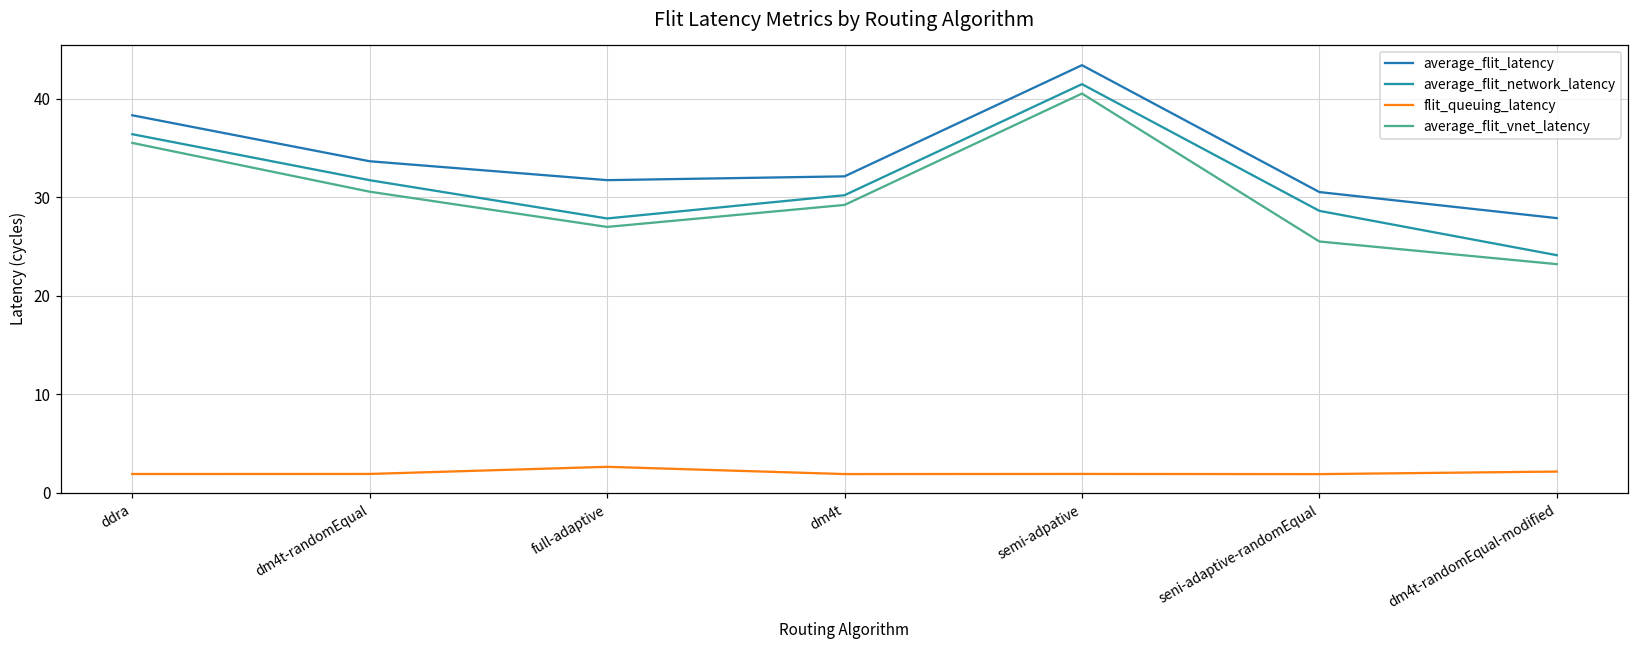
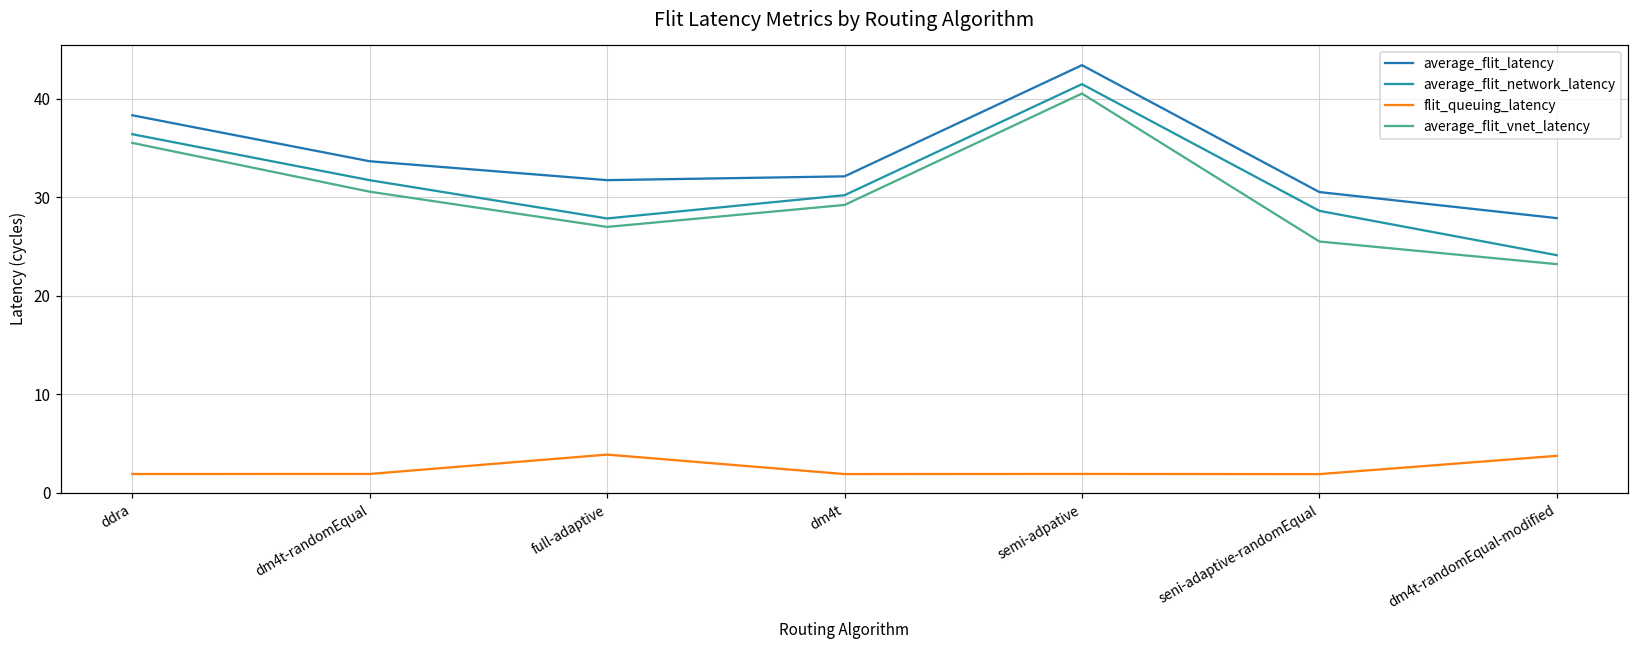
flit_queuing_latency, full-adaptive: 3 -> 4
flit_queuing_latency, dm4t-randomEqual-modified: 2 -> 4
